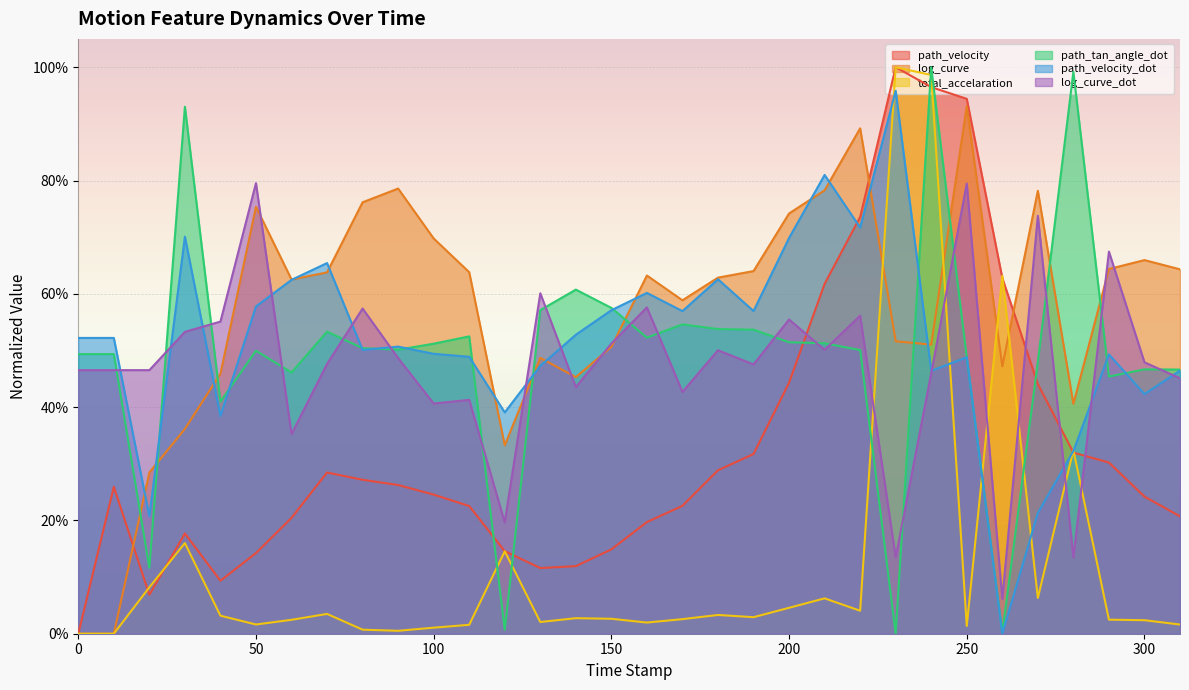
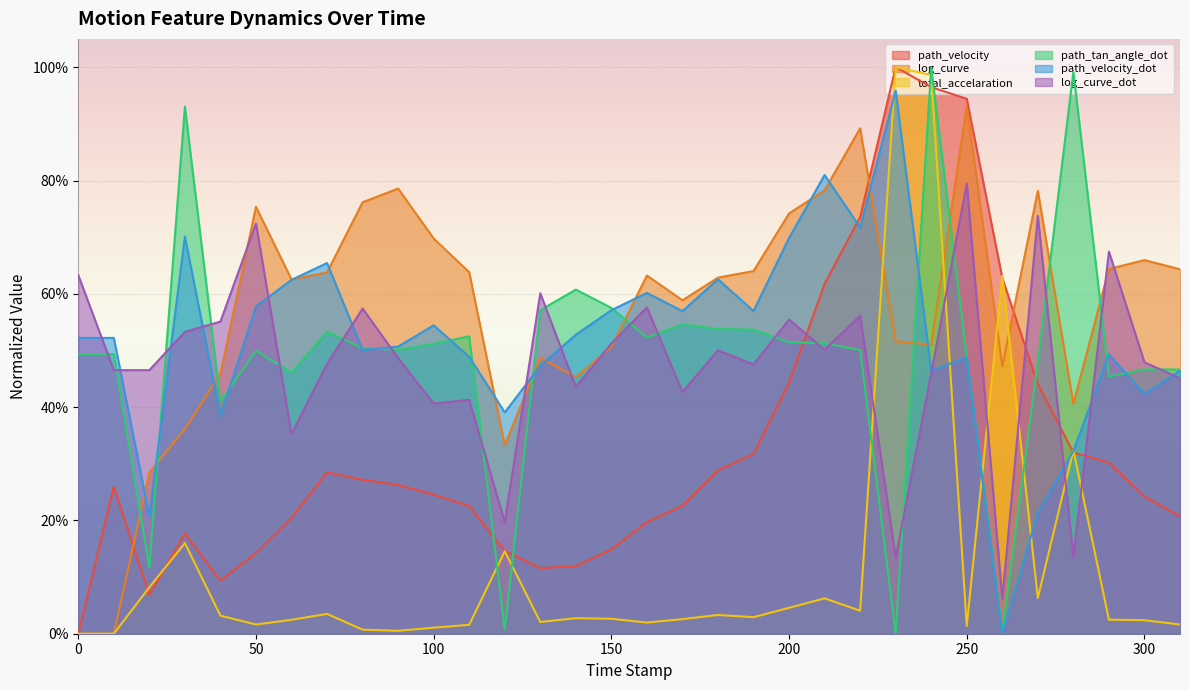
log_curve_dot, 0: 47% -> 63%
log_curve_dot, 50: 80% -> 72%
path_velocity_dot, 100: 49% -> 54%
